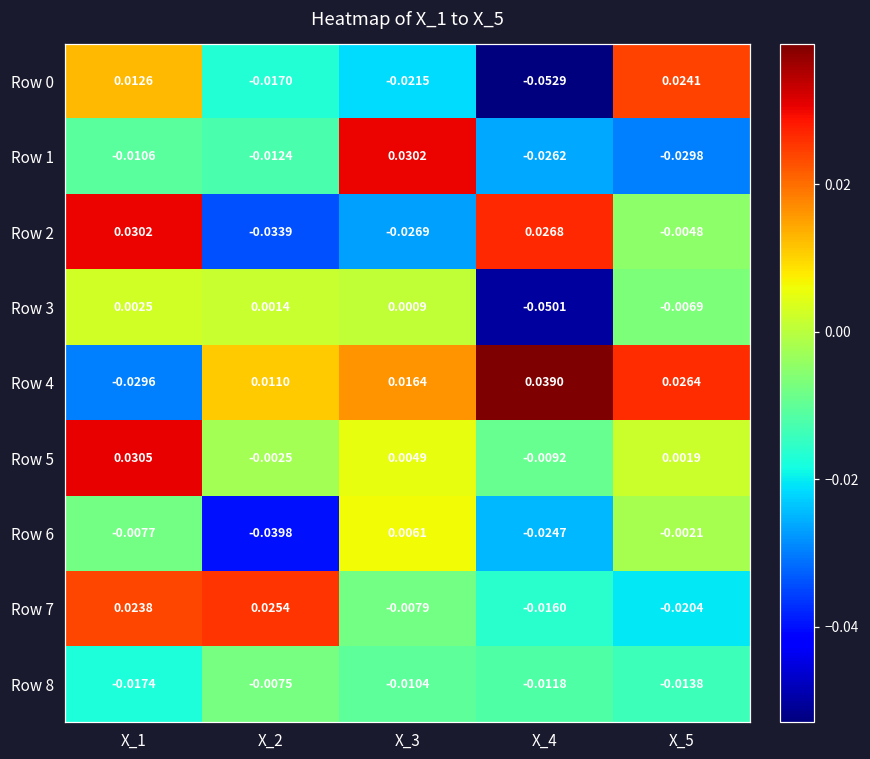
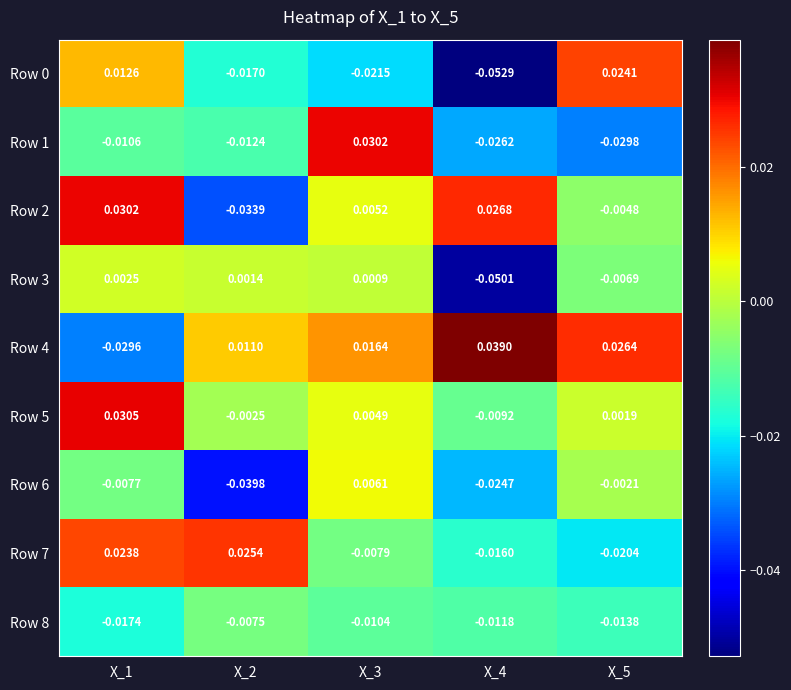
Row 2, X_3: -0.0269 -> 0.0052
